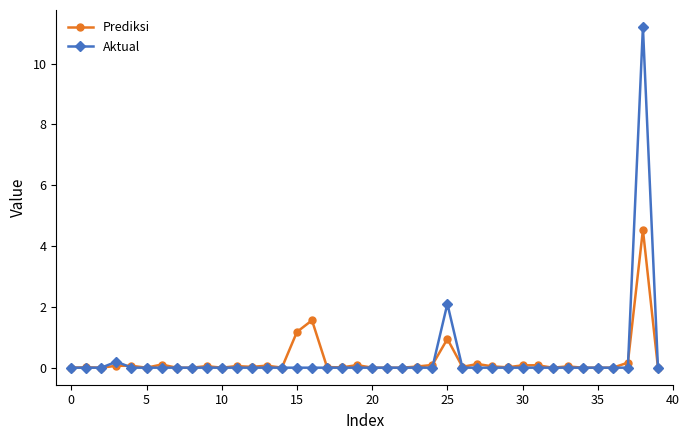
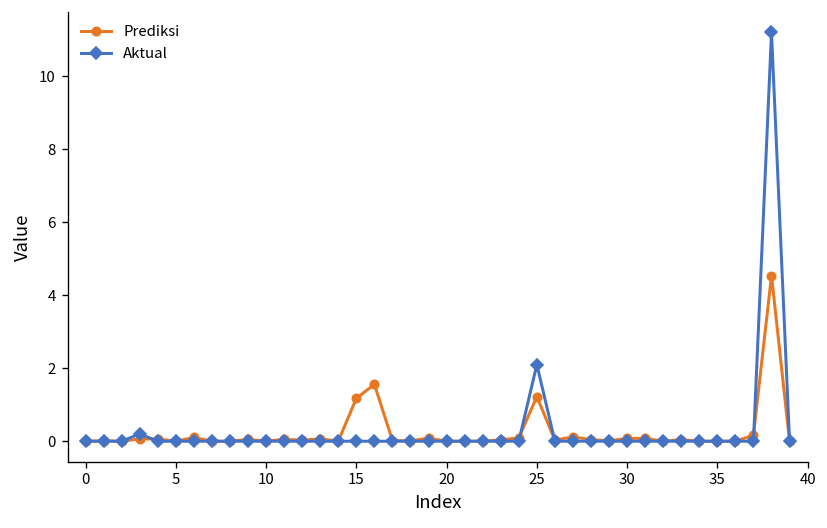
Prediksi, 25: 0.9 -> 1.2
